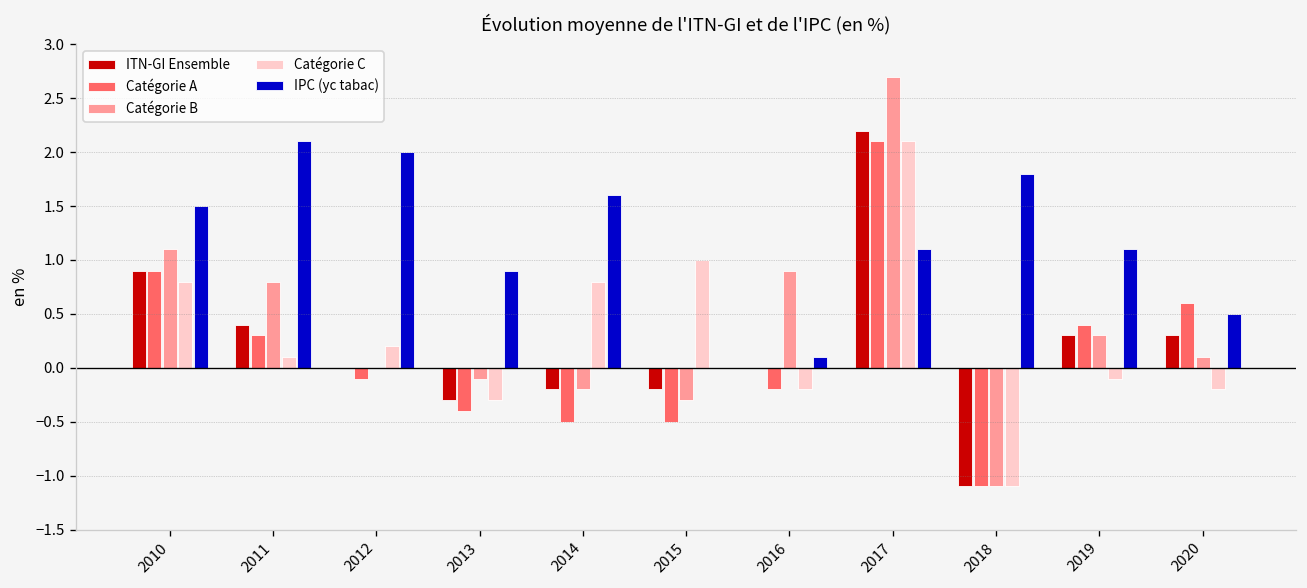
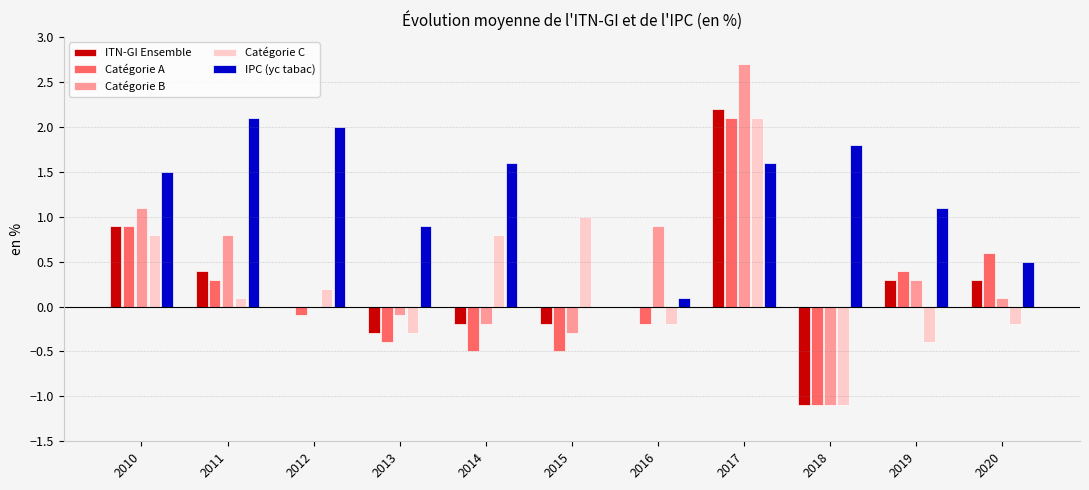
IPC (yc tabac), 2017: 1.1 -> 1.6
Catégorie C, 2019: -0.1 -> -0.4
